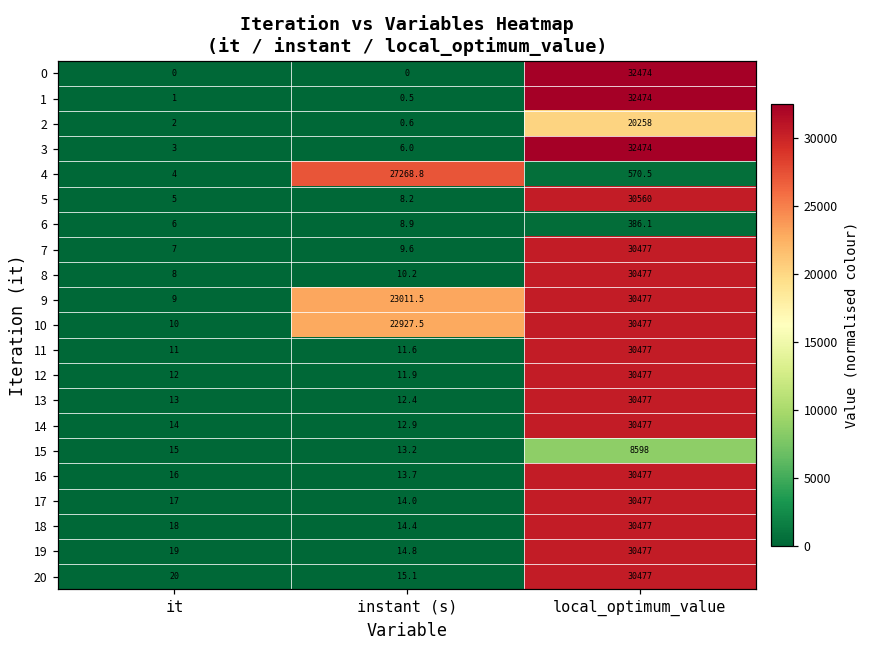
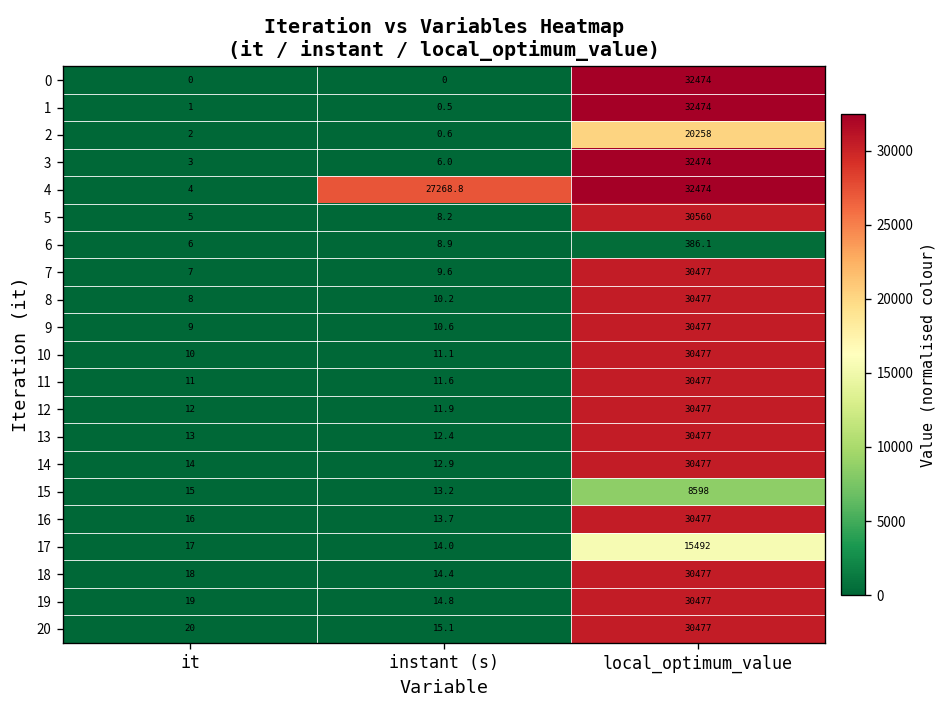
4, local_optimum_value: 570.5 -> 32474
9, instant (s): 23011.5 -> 10.6
10, instant (s): 22927.5 -> 11.1
17, local_optimum_value: 30477 -> 15492
